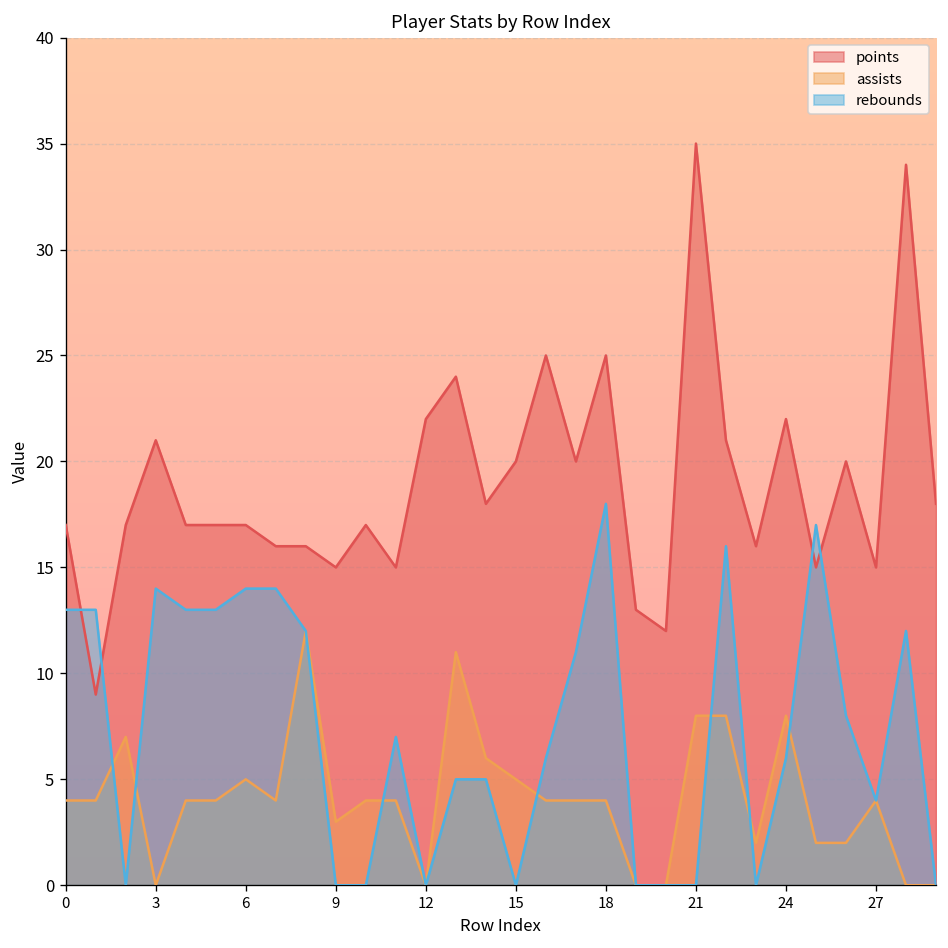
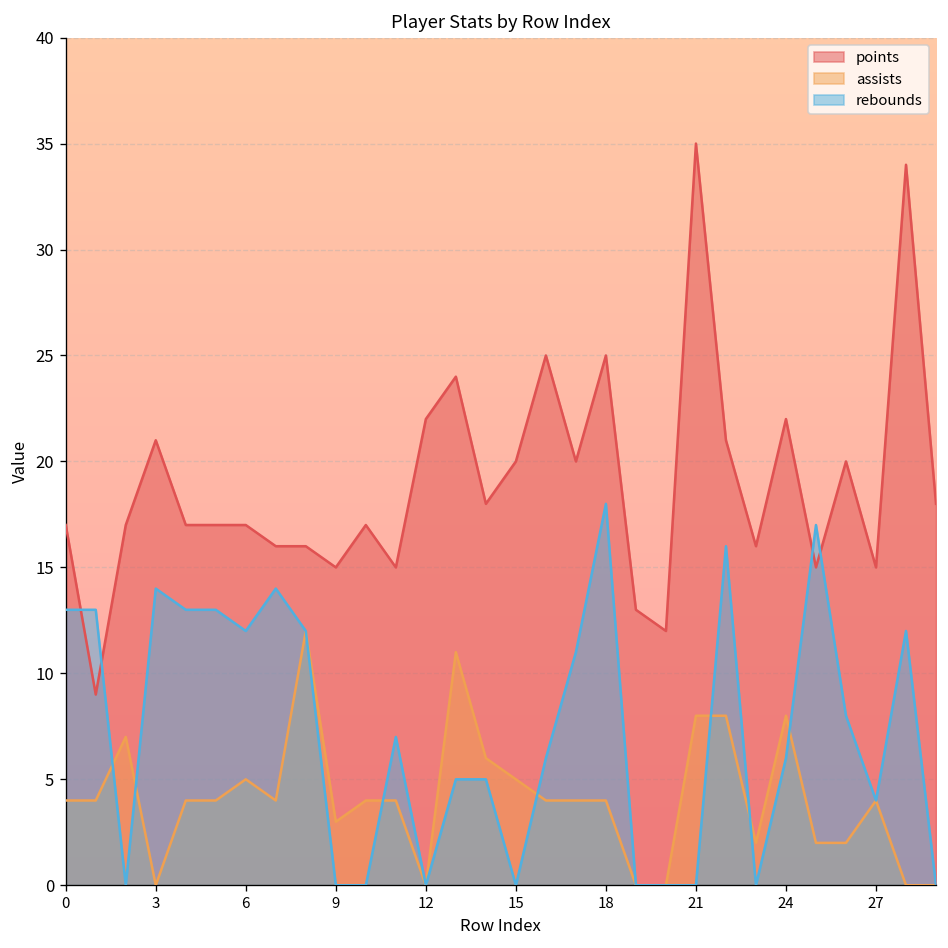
rebounds, 6: 14 -> 12
